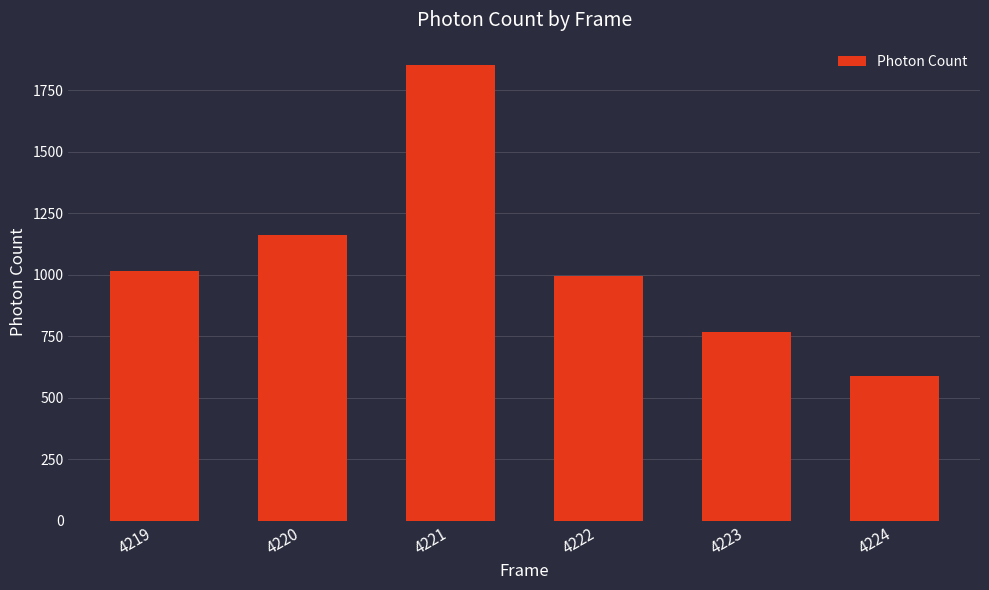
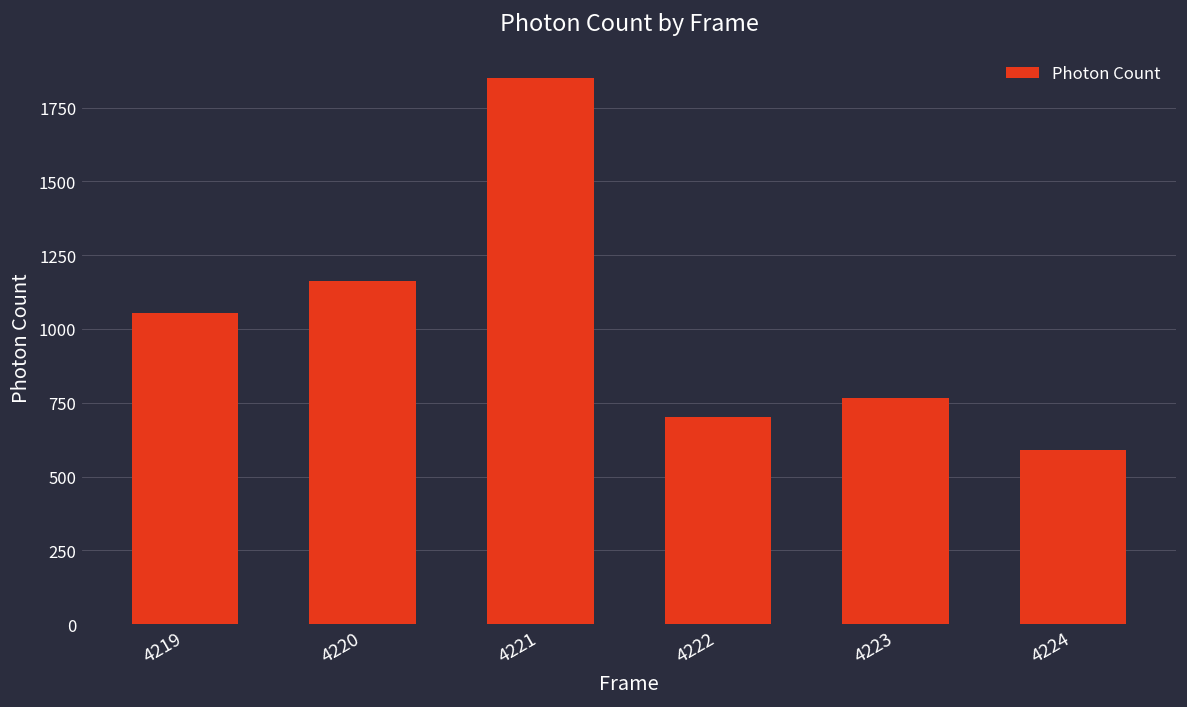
4219: 1010 -> 1050
4222: 1000 -> 700
